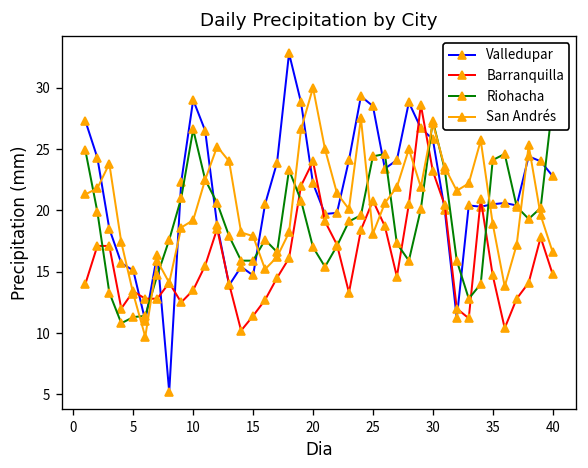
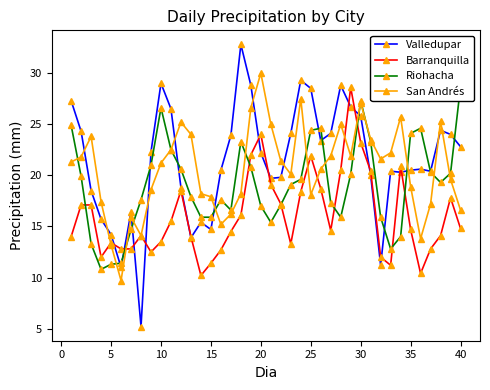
Valledupar, 5: 15.1 -> 14.2
San Andrés, 10: 19.2 -> 21.2
Barranquilla, 25: 20.8 -> 21.9
